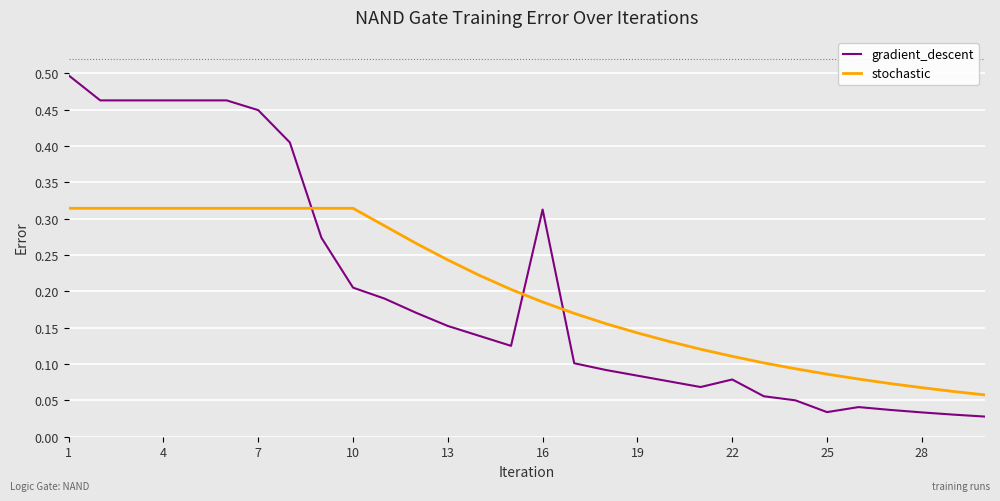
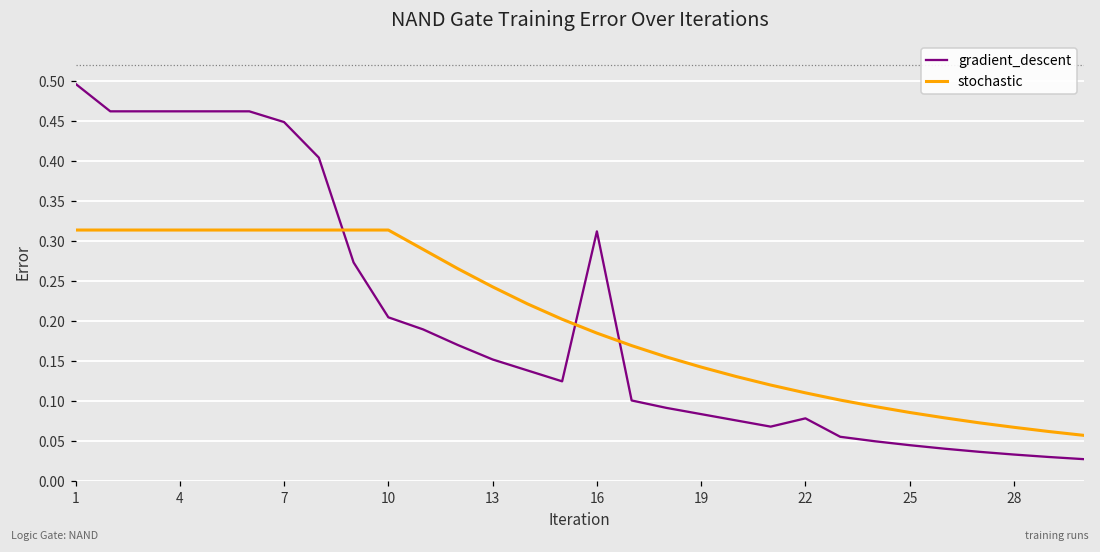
gradient_descent, 25: 0.03 -> 0.05
